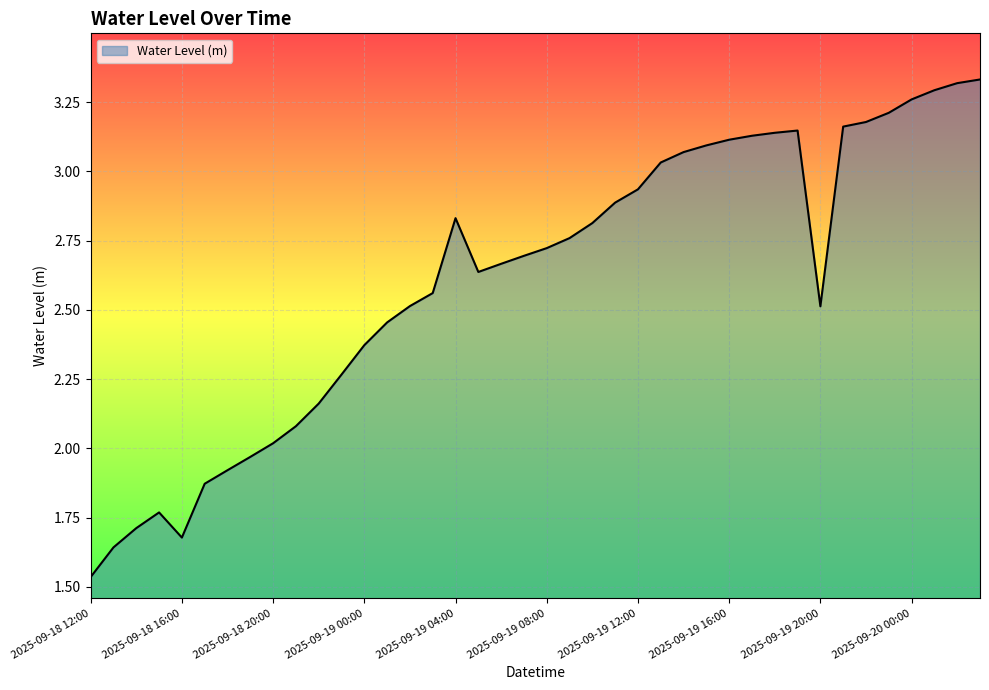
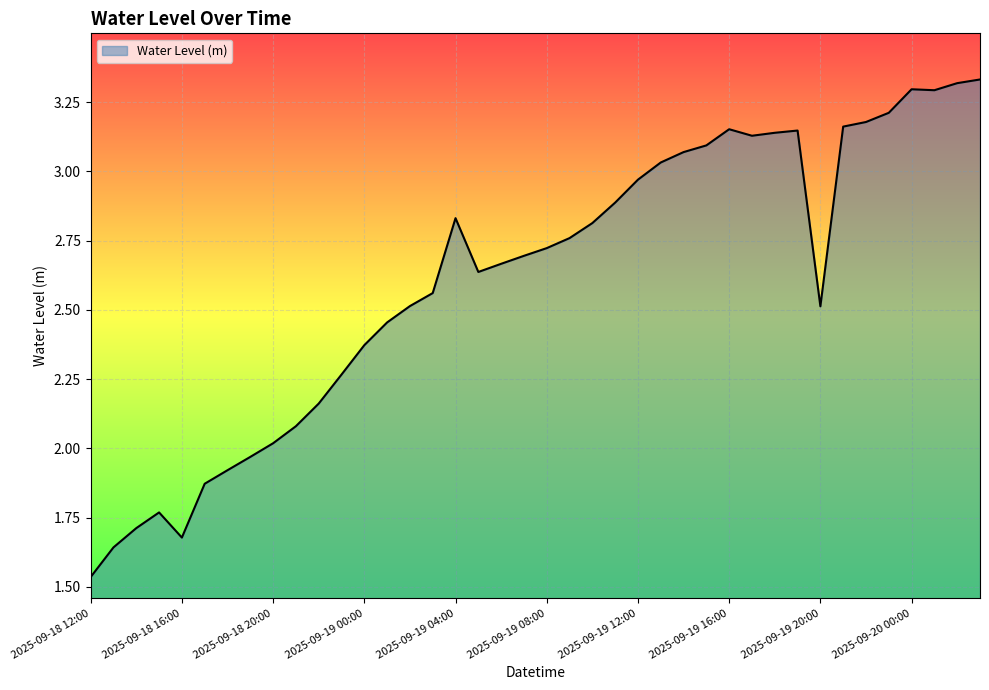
2025-09-19 12:00: 2.94 -> 2.97
2025-09-19 16:00: 3.11 -> 3.15
2025-09-20 00:00: 3.26 -> 3.30
